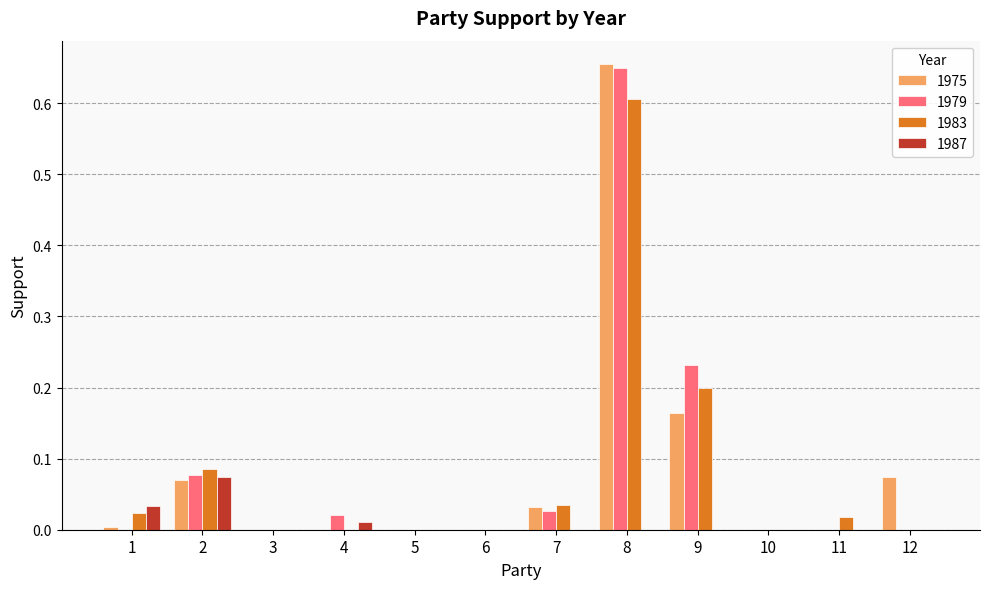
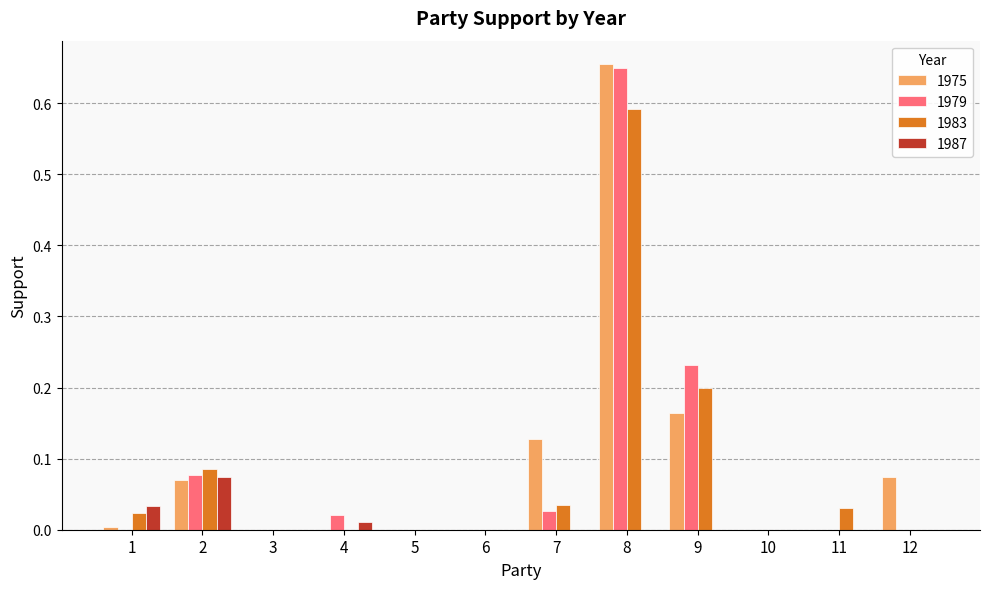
1975, 7: 0.03 -> 0.13
1983, 8: 0.61 -> 0.59
1983, 11: 0.02 -> 0.03
